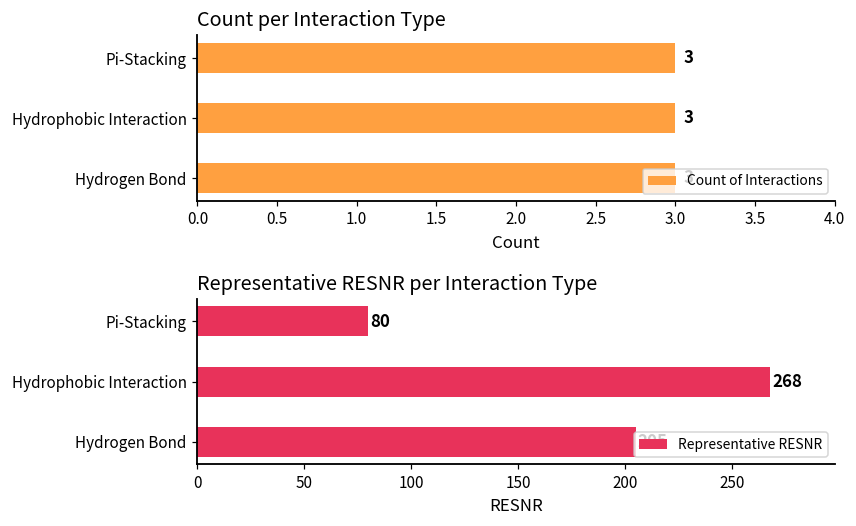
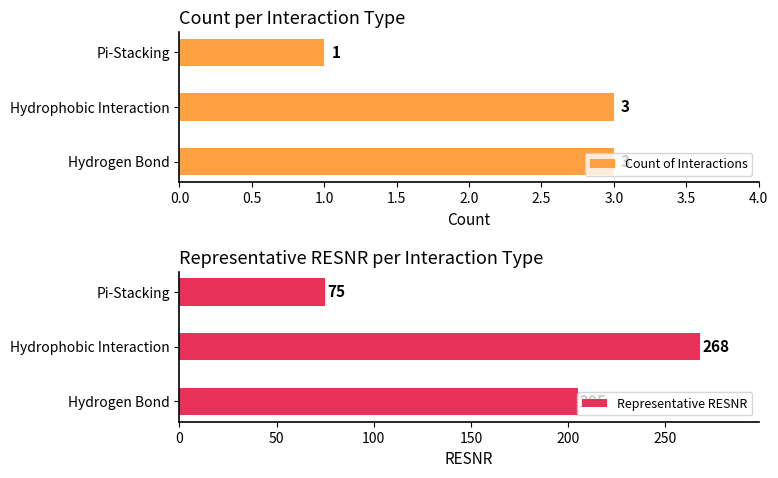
Count per Interaction Type, Pi-Stacking: 3 -> 1
Representative RESNR per Interaction Type, Pi-Stacking: 80 -> 75
